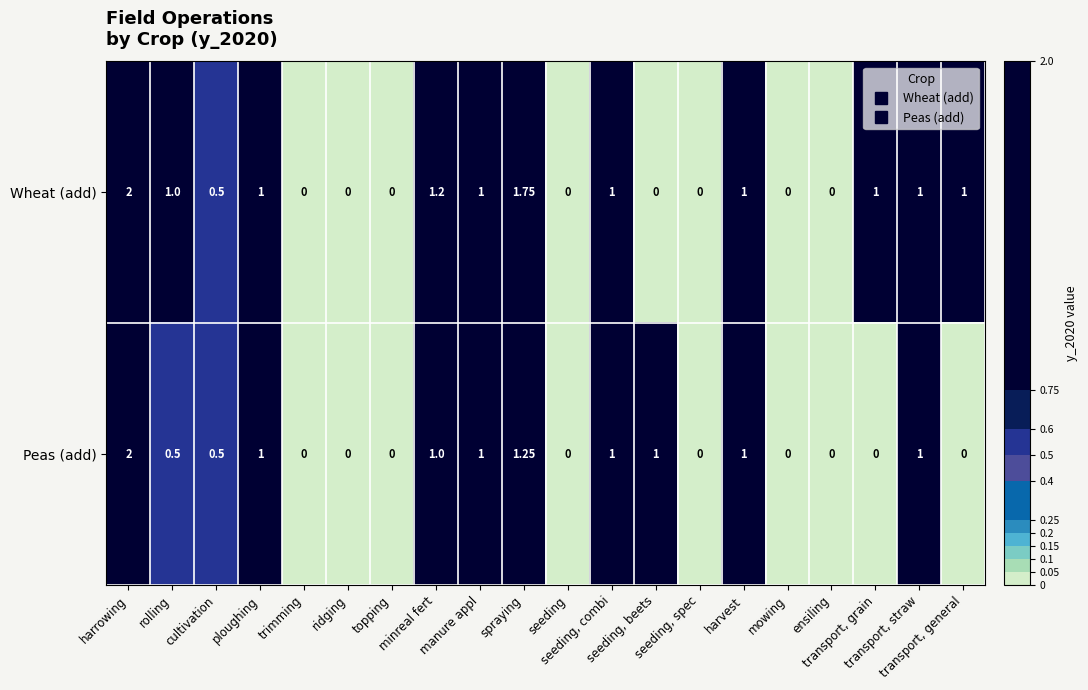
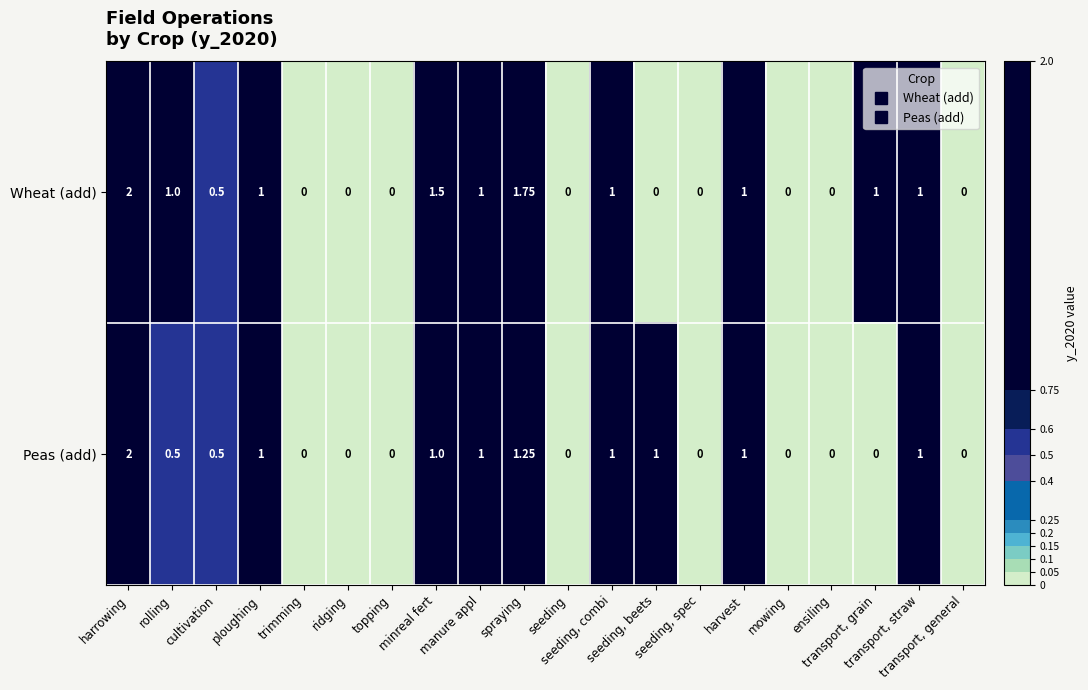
Wheat (add), minreal fert: 1.2 -> 1.5
Wheat (add), transport, general: 1 -> 0
